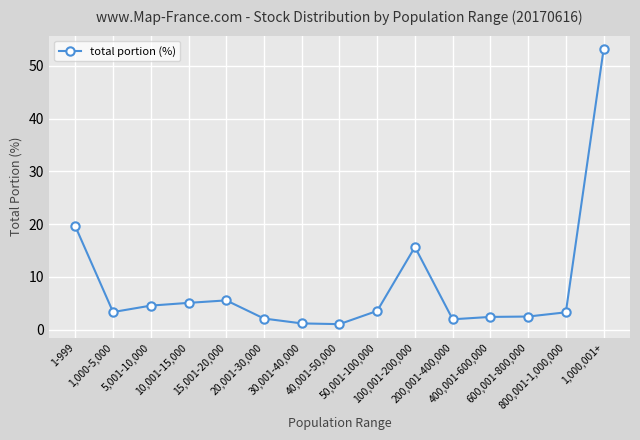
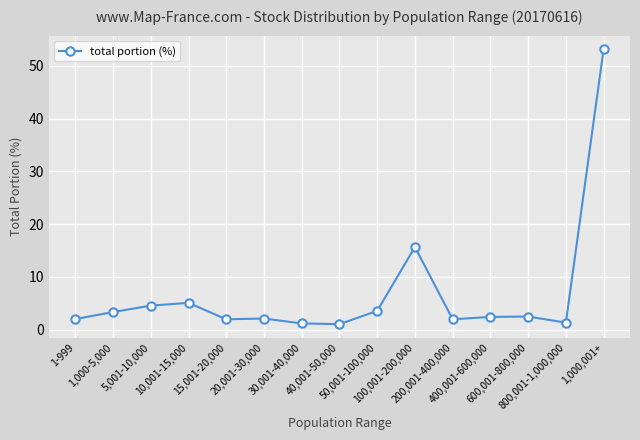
1-999: 20 -> 2
15,001-20,000: 6 -> 2
800,001-1,000,000: 3 -> 1
